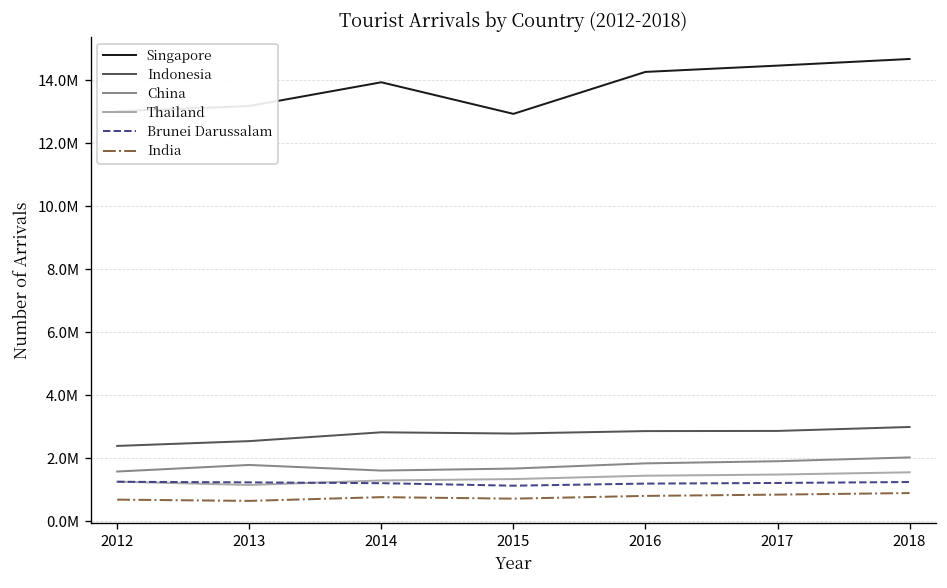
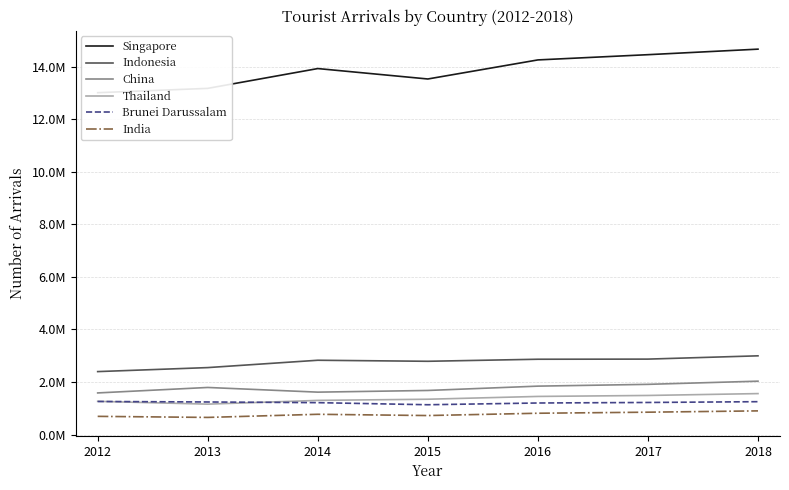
Singapore, 2015: 12900000 -> 13500000
